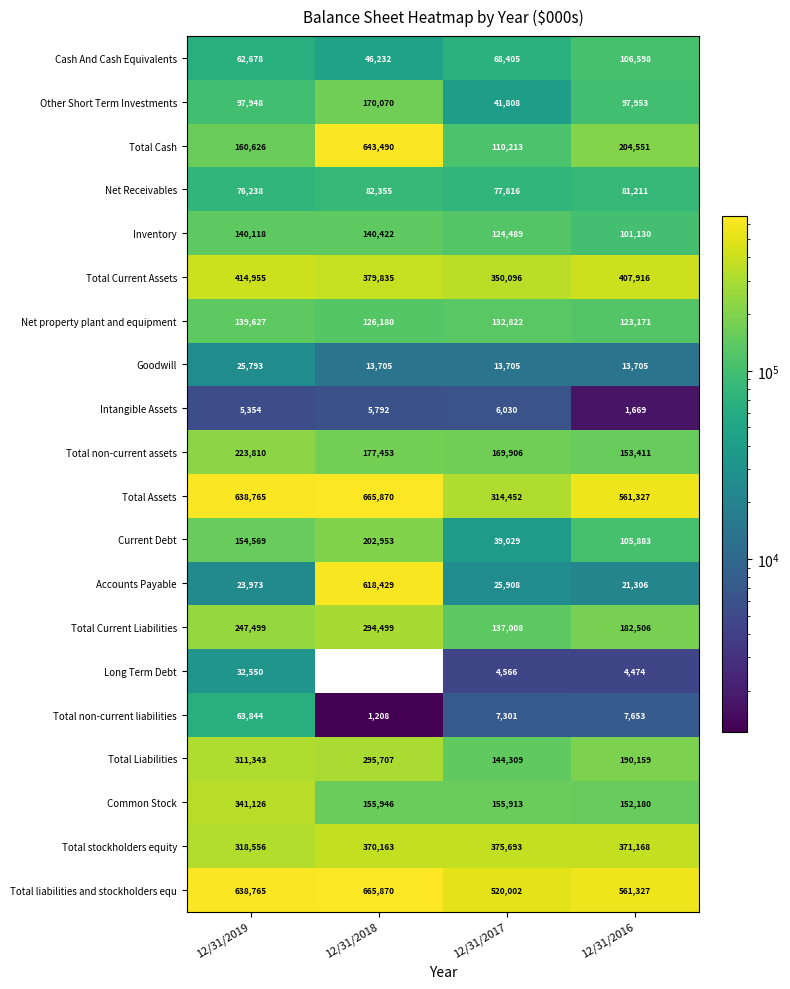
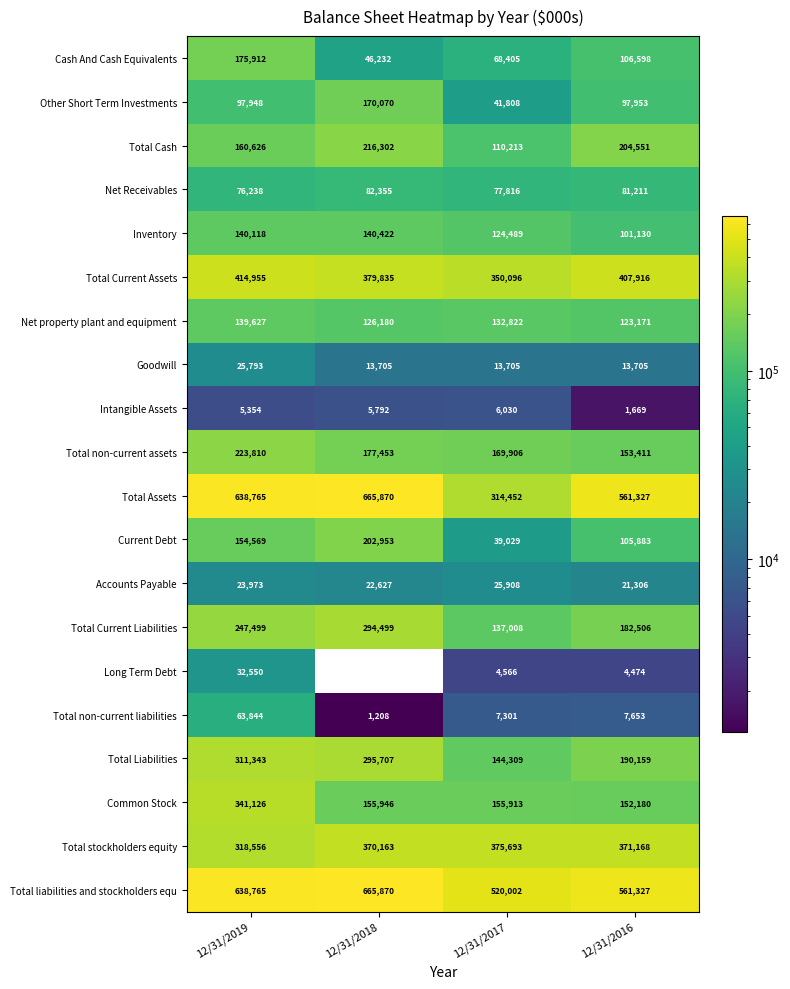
Cash And Cash Equivalents, 12/31/2019: 62,678 -> 175,912
Total Cash, 12/31/2018: 643,490 -> 216,302
Accounts Payable, 12/31/2018: 618,429 -> 22,627
